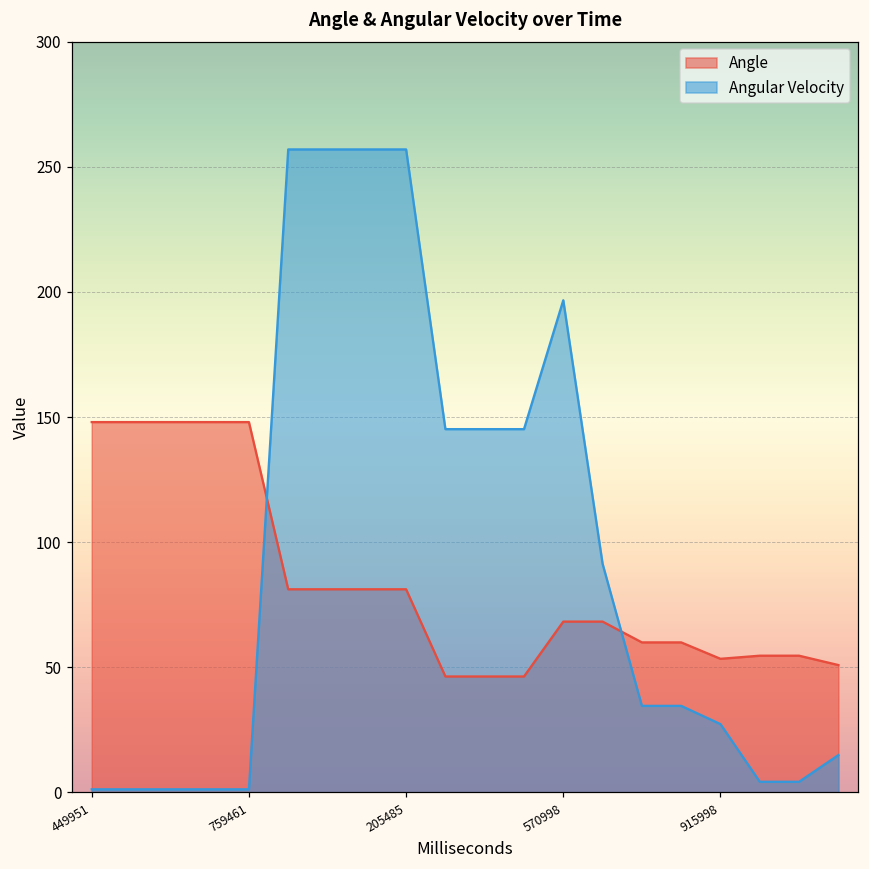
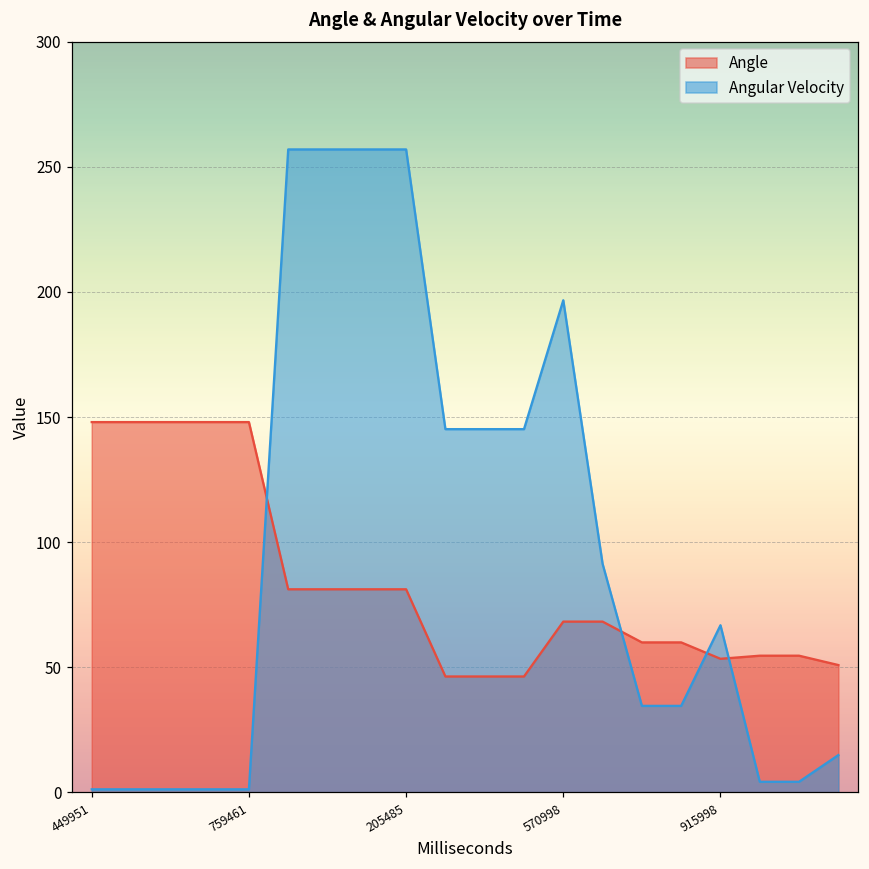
Angular Velocity, 915998: 27 -> 67
